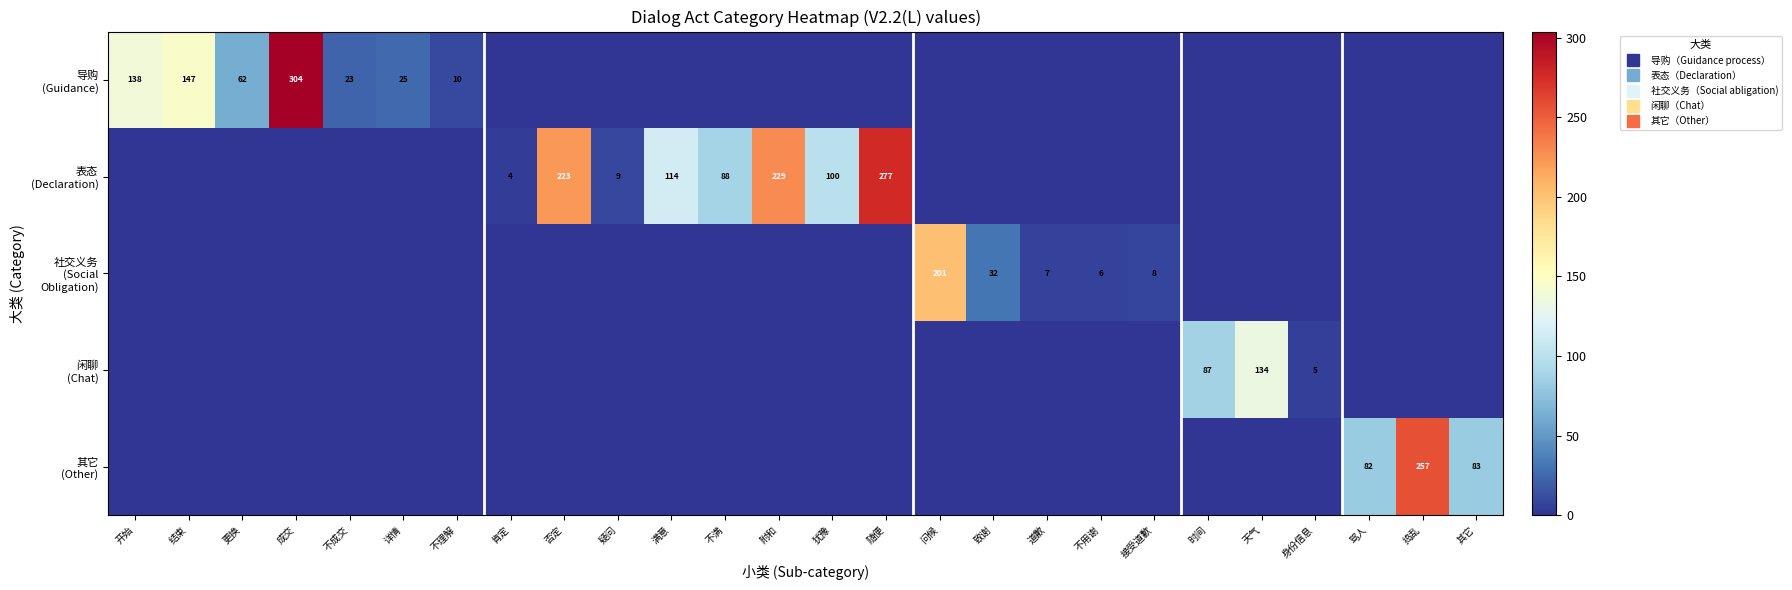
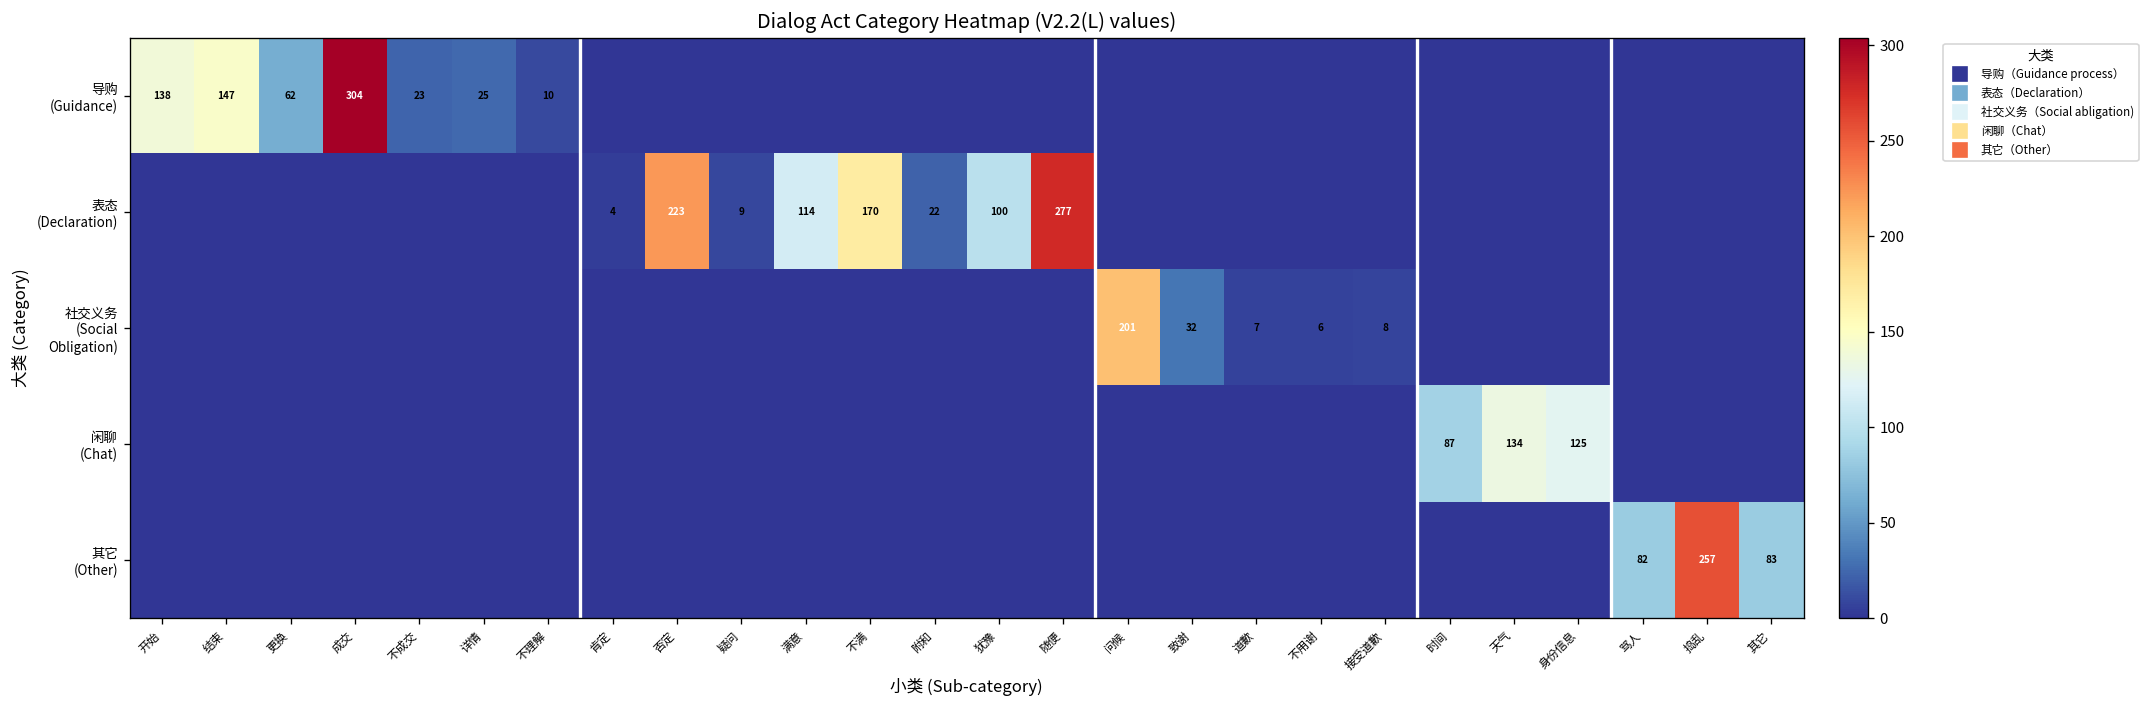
表态 (Declaration), 不满: 88 -> 170
表态 (Declaration), 附和: 229 -> 22
闲聊 (Chat), 身份信息: 5 -> 125
